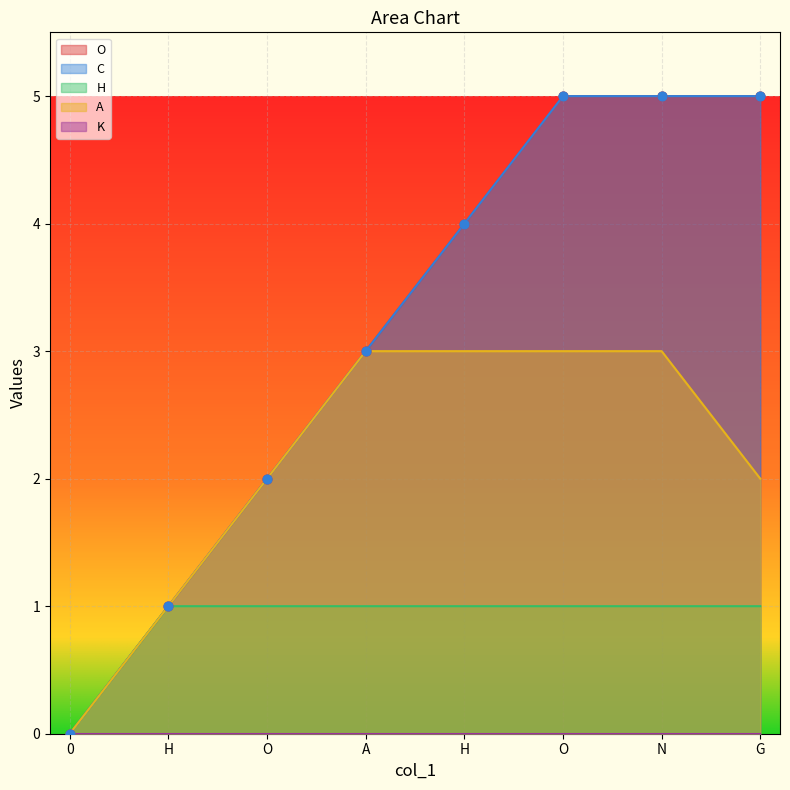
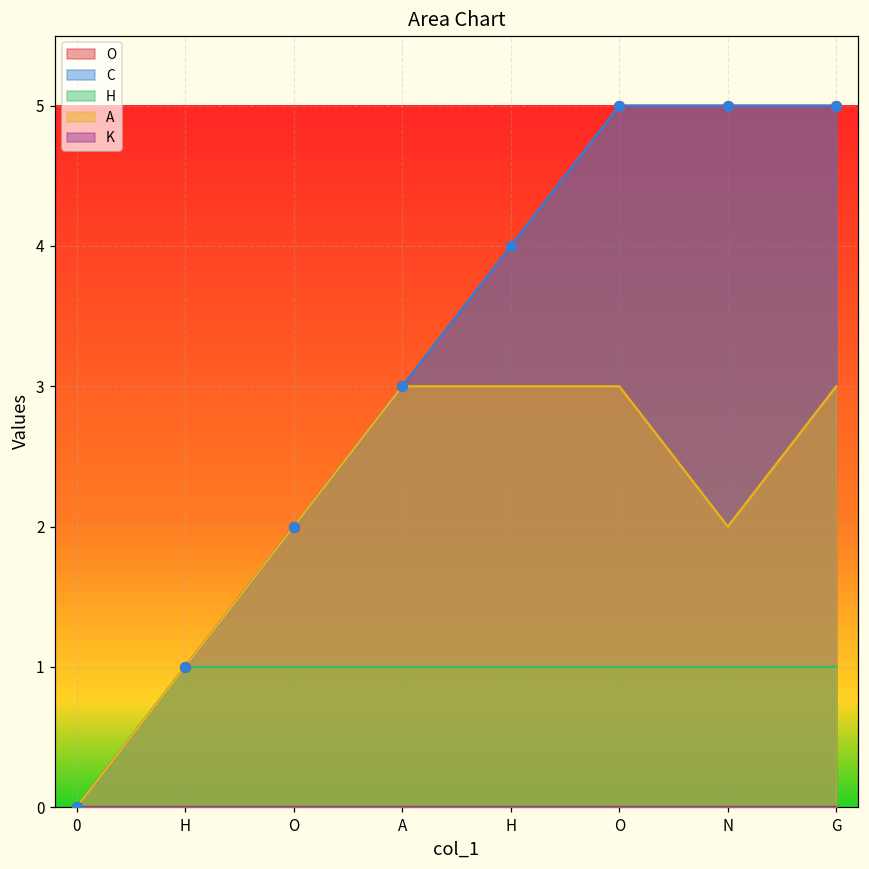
A, N: 3 -> 2
A, G: 2 -> 3
